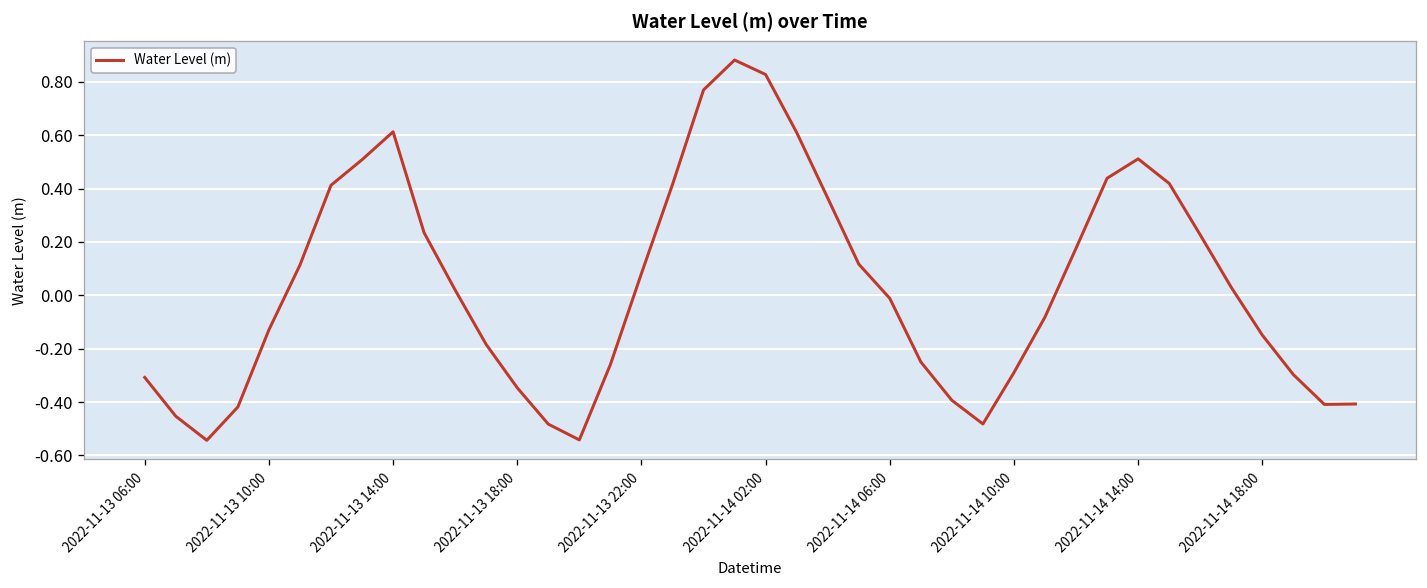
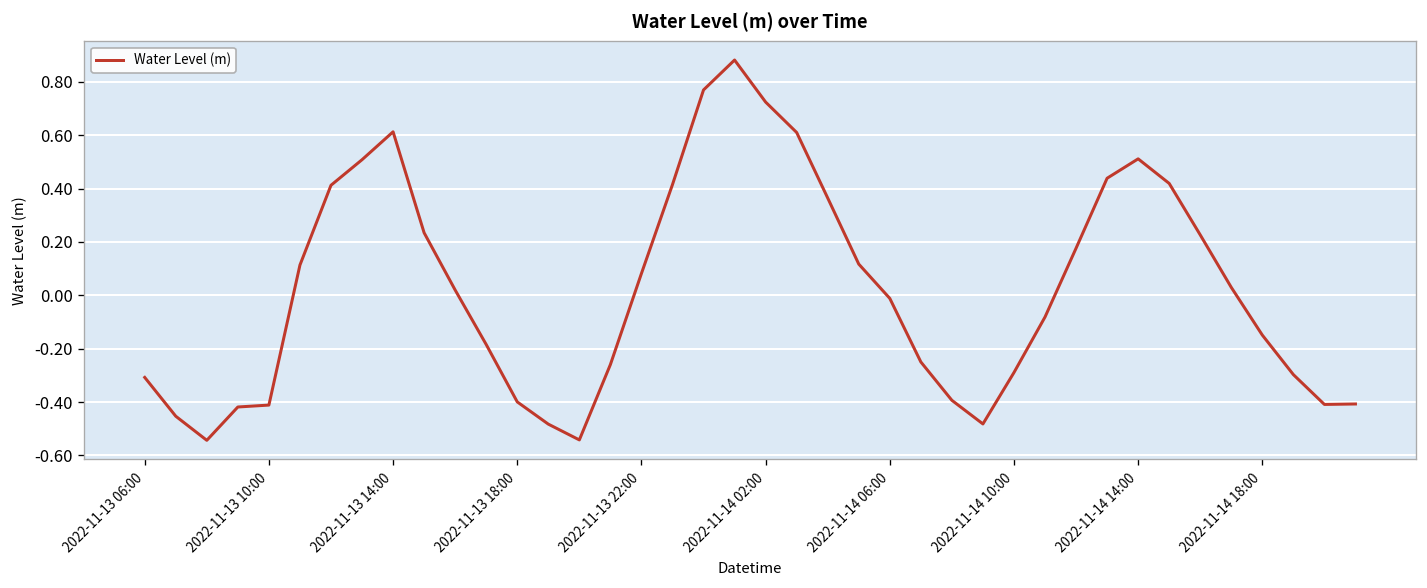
2022-11-13 10:00: -0.13 -> -0.41
2022-11-13 18:00: -0.35 -> -0.40
2022-11-14 02:00: 0.83 -> 0.72
